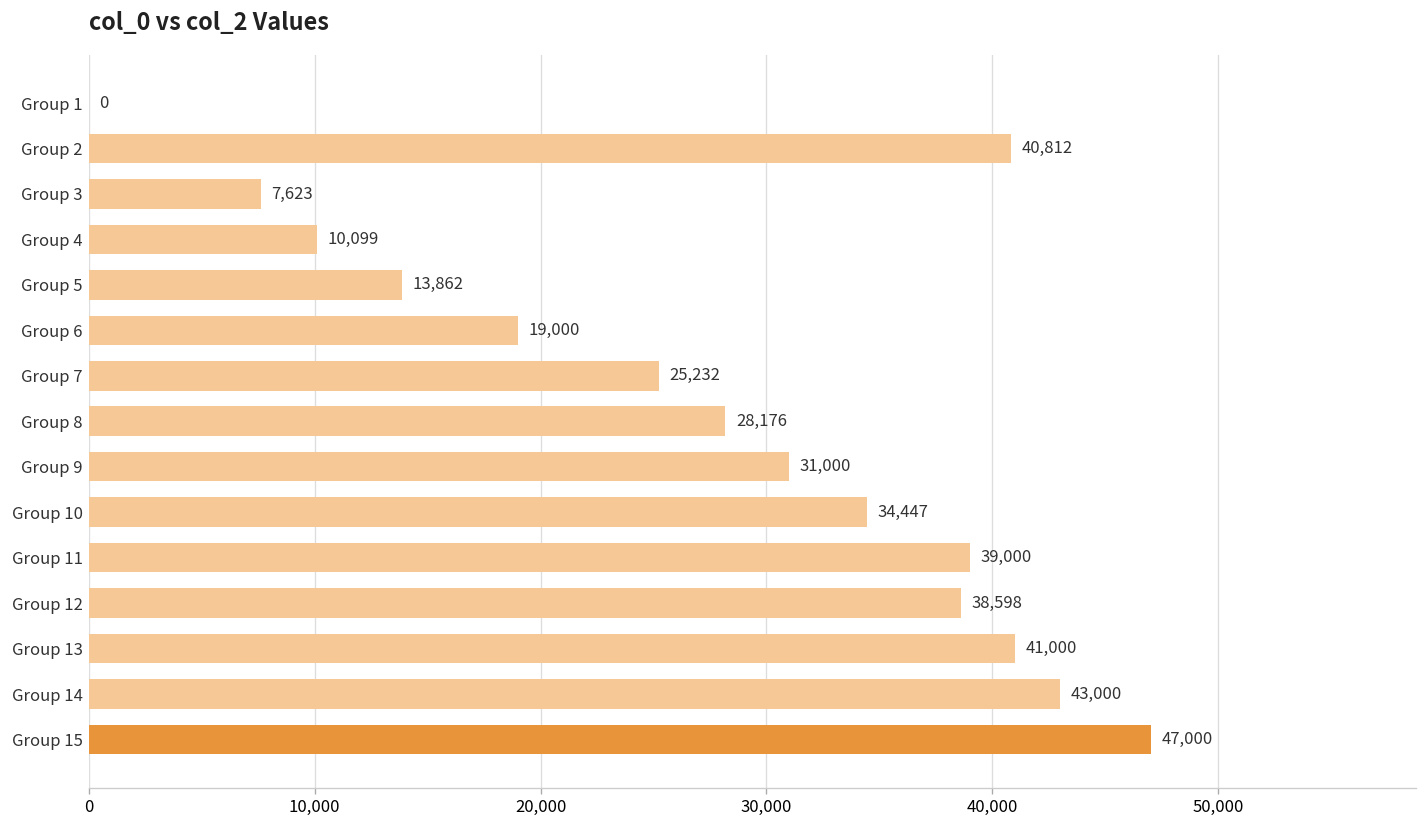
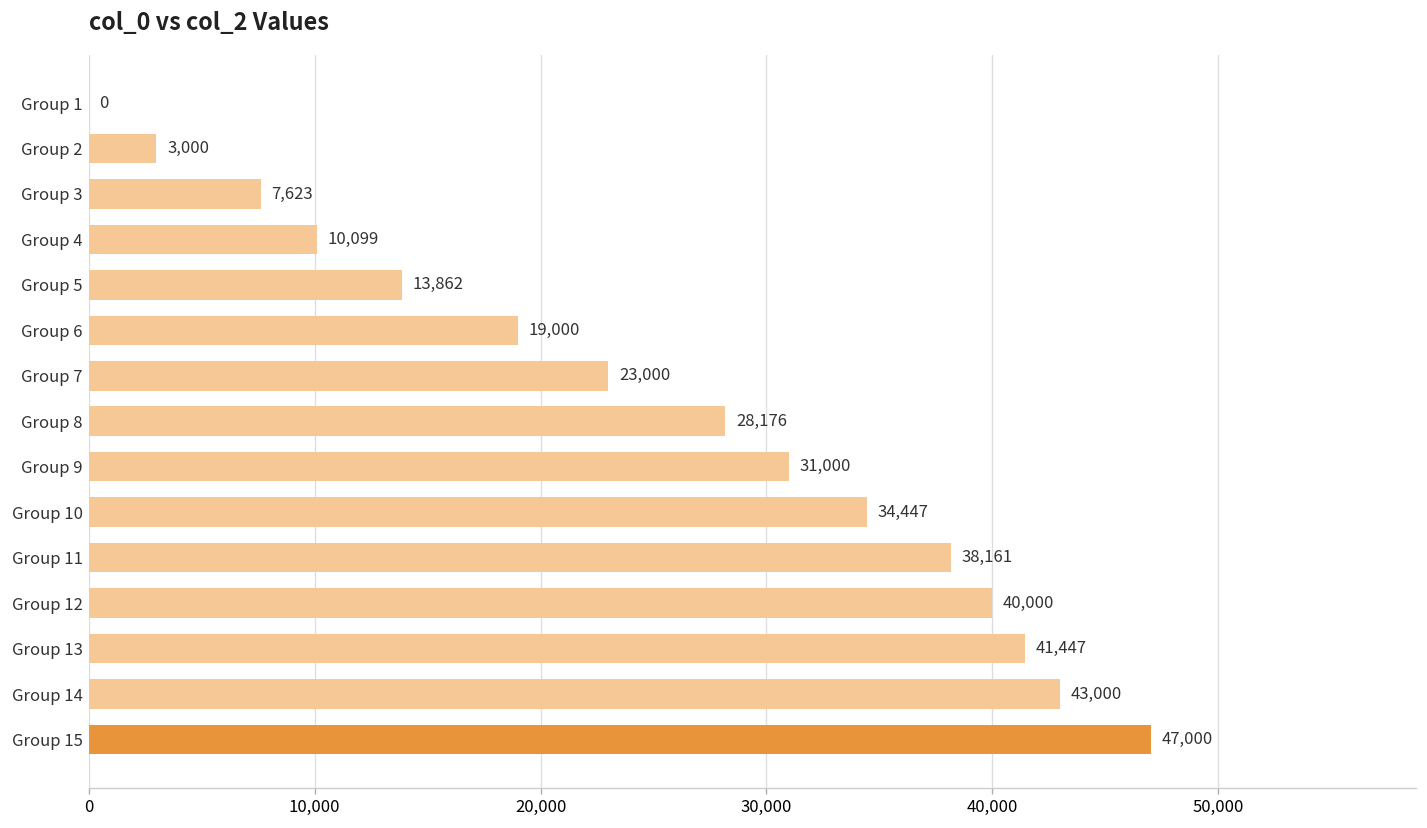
Group 2: 40,812 -> 3,000
Group 7: 25,232 -> 23,000
Group 11: 39,000 -> 38,161
Group 12: 38,598 -> 40,000
Group 13: 41,000 -> 41,447
